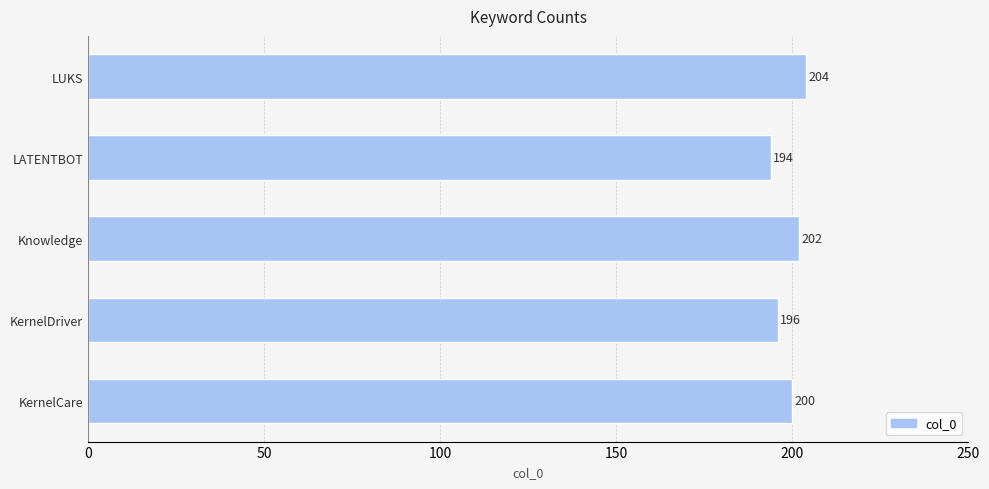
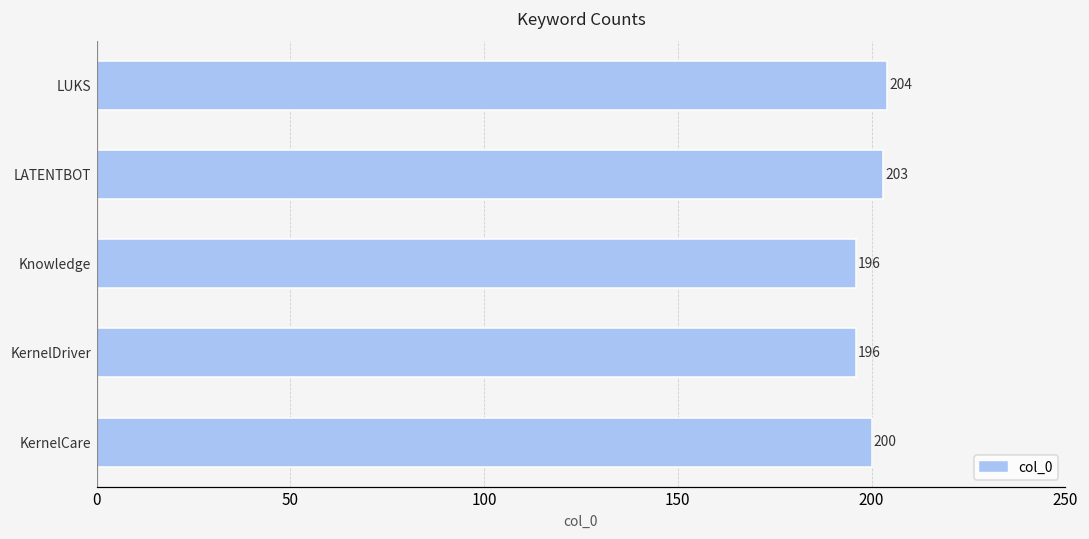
LATENTBOT: 194 -> 203
Knowledge: 202 -> 196
